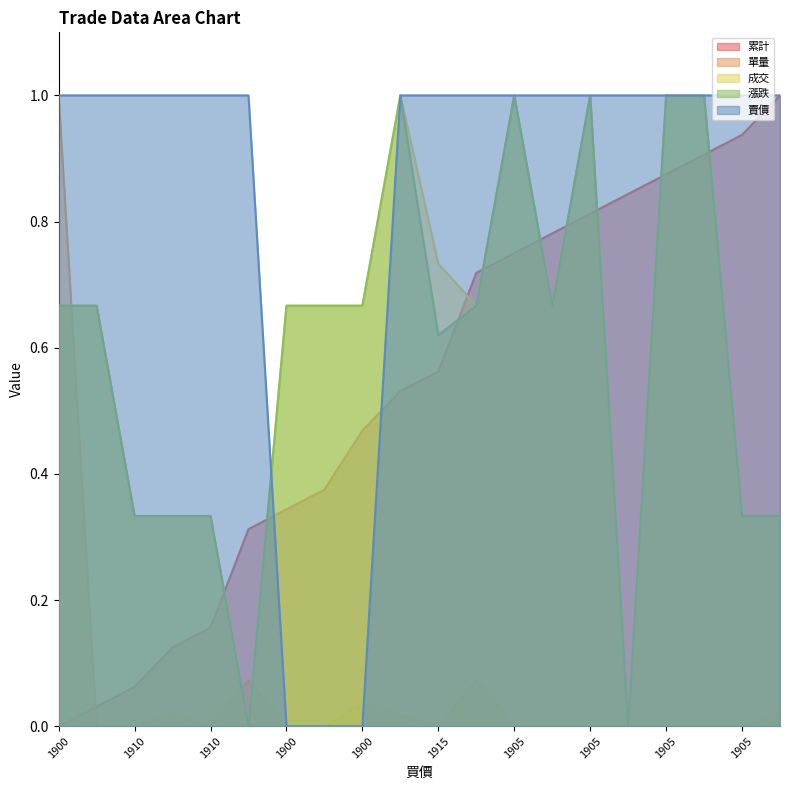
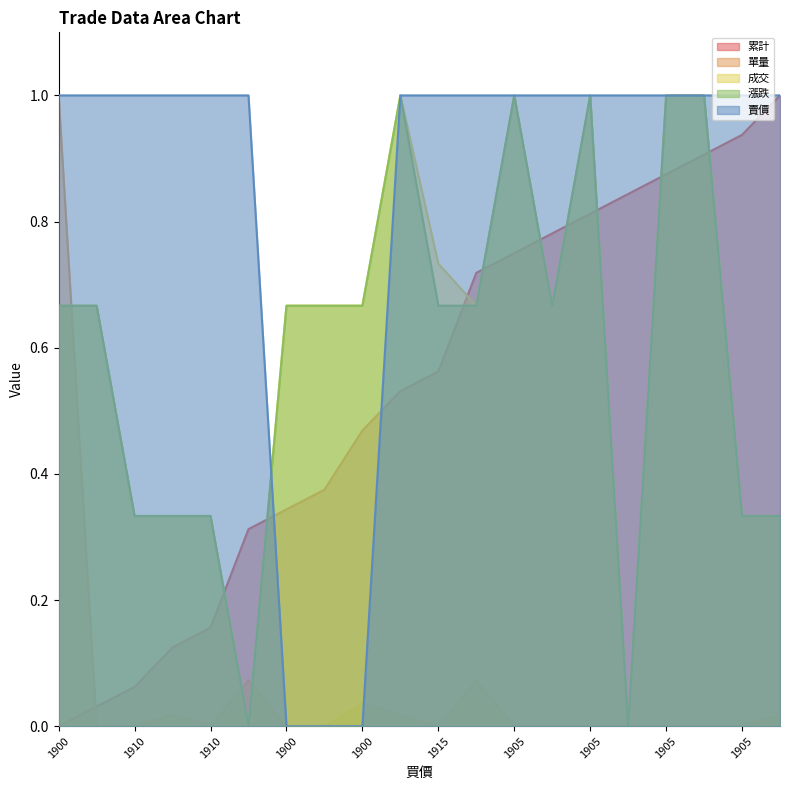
漲跌, 1915: 0.62 -> 0.67
